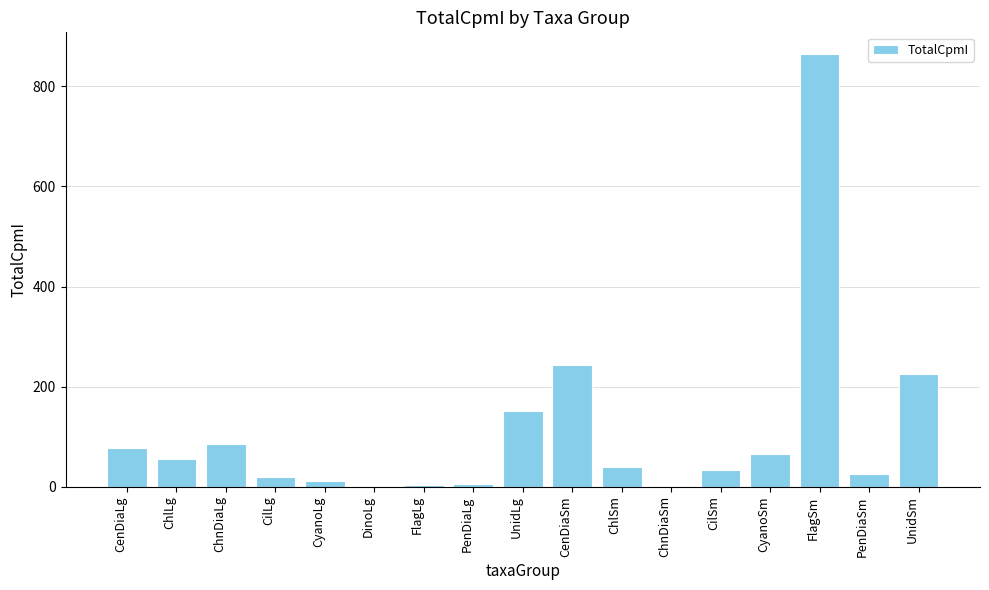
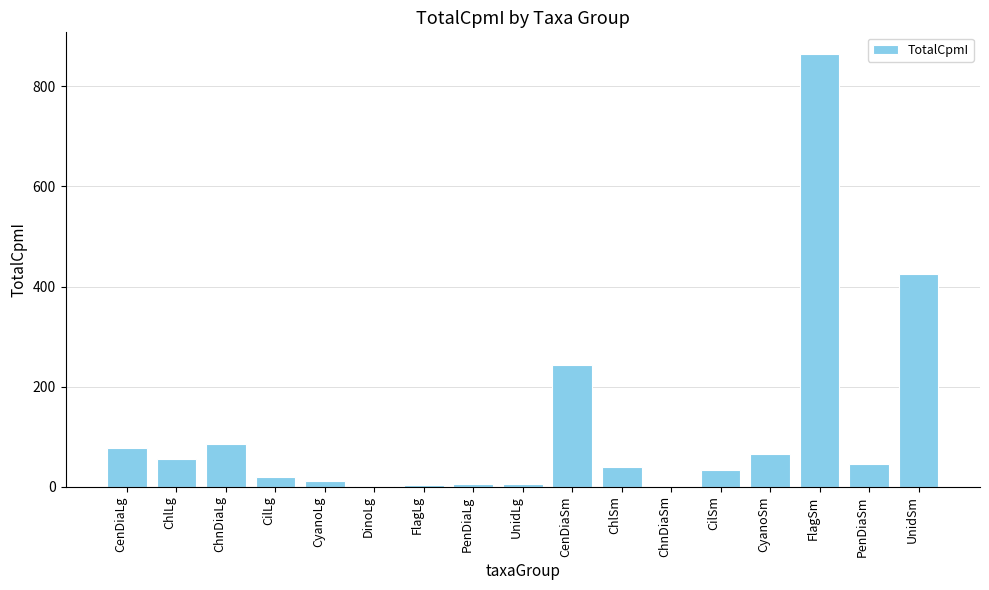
UnidLg: 150 -> 0
PenDiaSm: 20 -> 40
UnidSm: 230 -> 420
